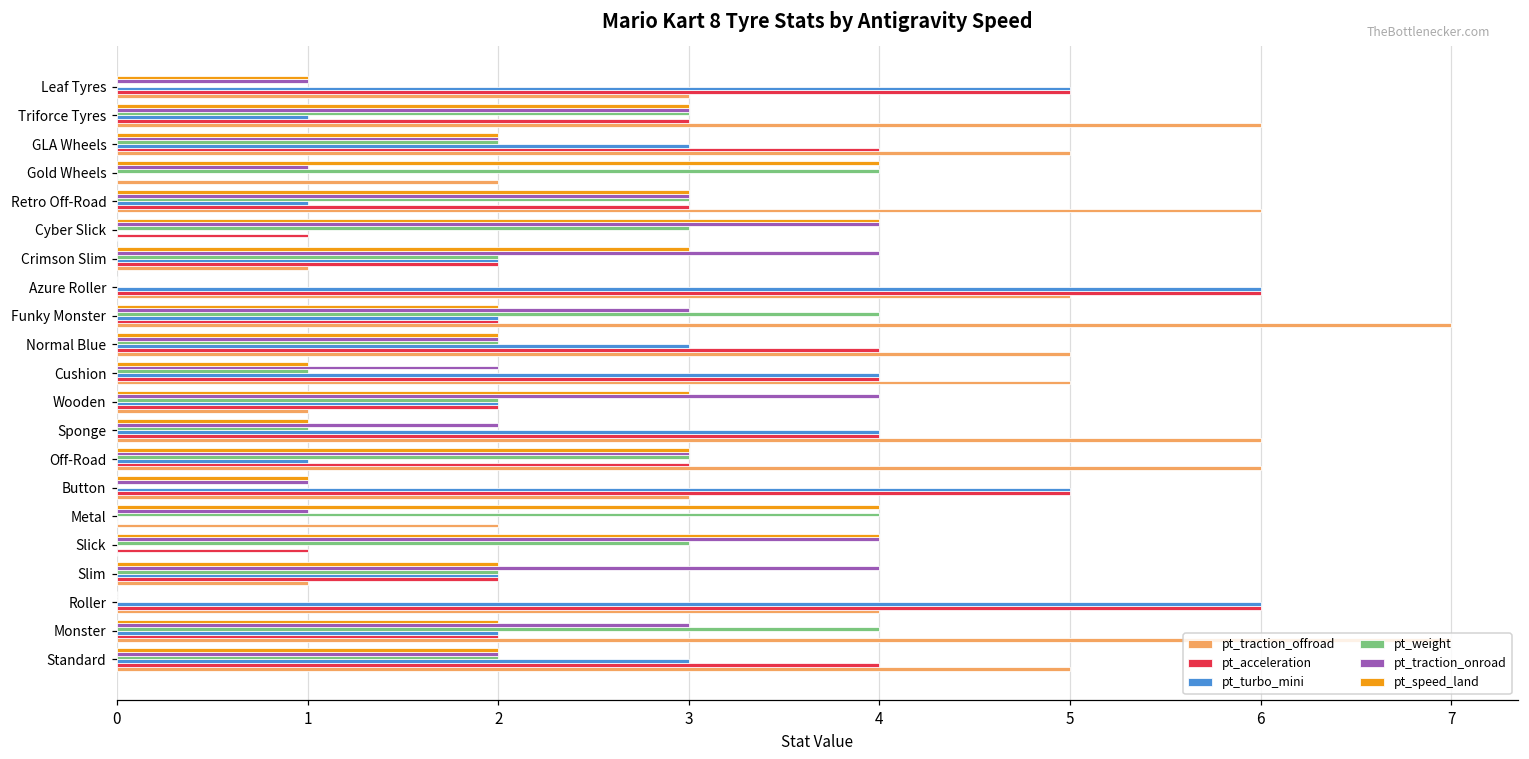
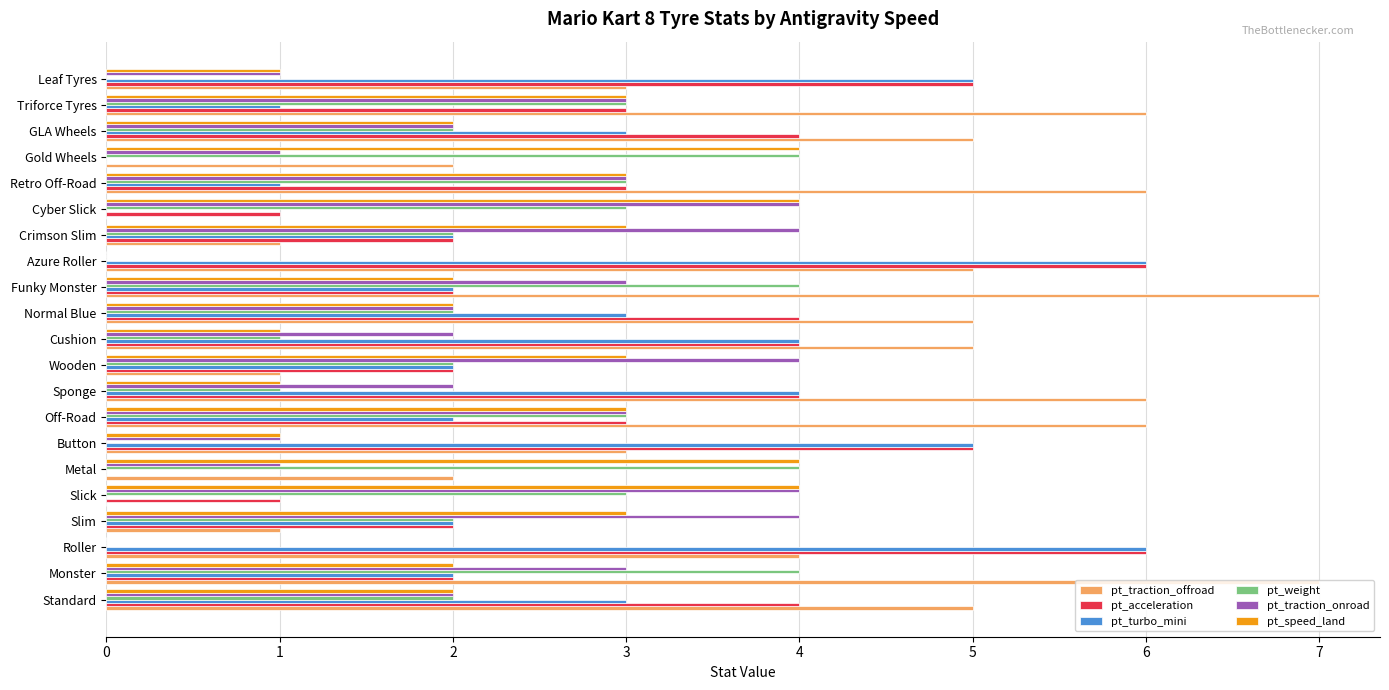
pt_turbo_mini, Off-Road: 1 -> 2
pt_speed_land, Slim: 2 -> 3
